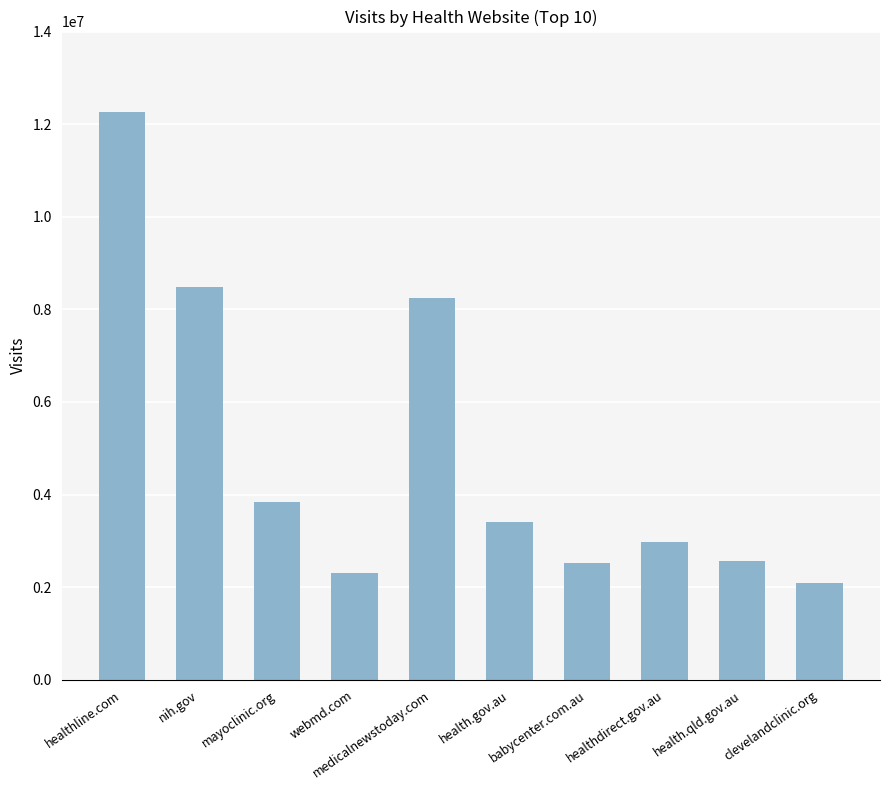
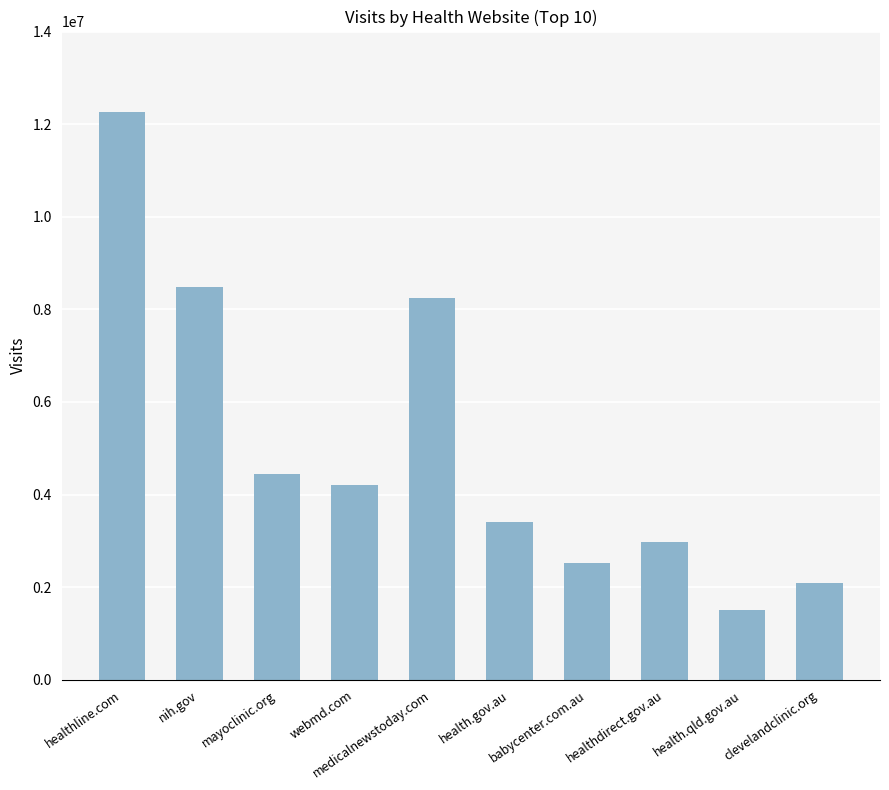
mayoclinic.org: 3800000 -> 4400000
webmd.com: 2300000 -> 4200000
health.qld.gov.au: 2600000 -> 1500000
